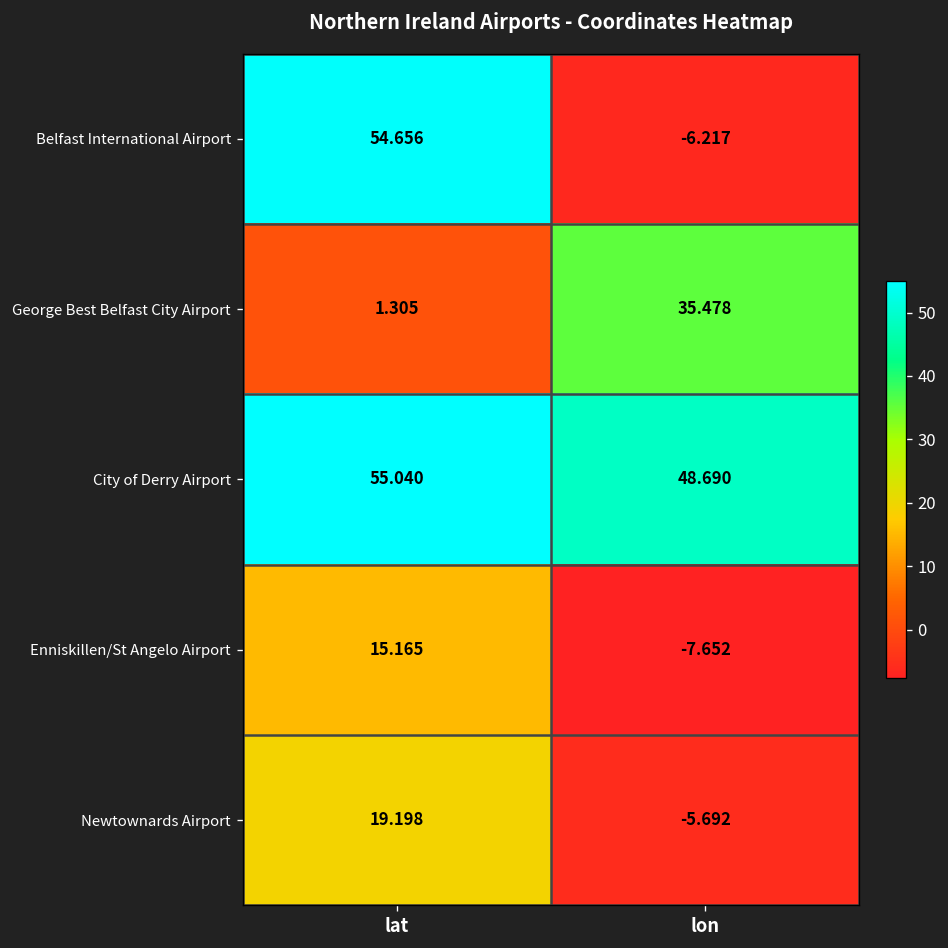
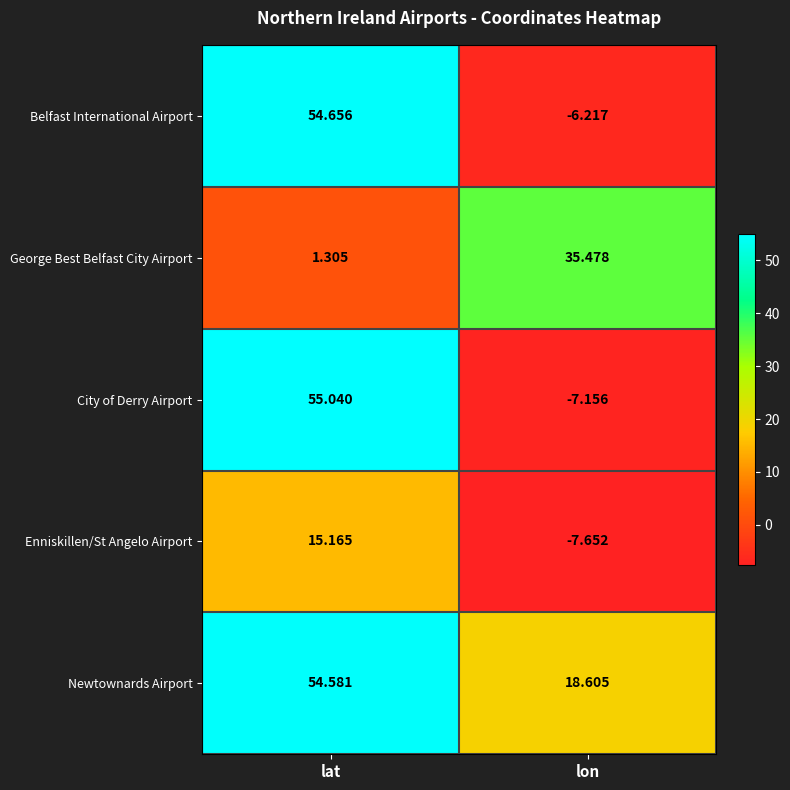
City of Derry Airport, lon: 48.690 -> -7.156
Newtownards Airport, lat: 19.198 -> 54.581
Newtownards Airport, lon: -5.692 -> 18.605
